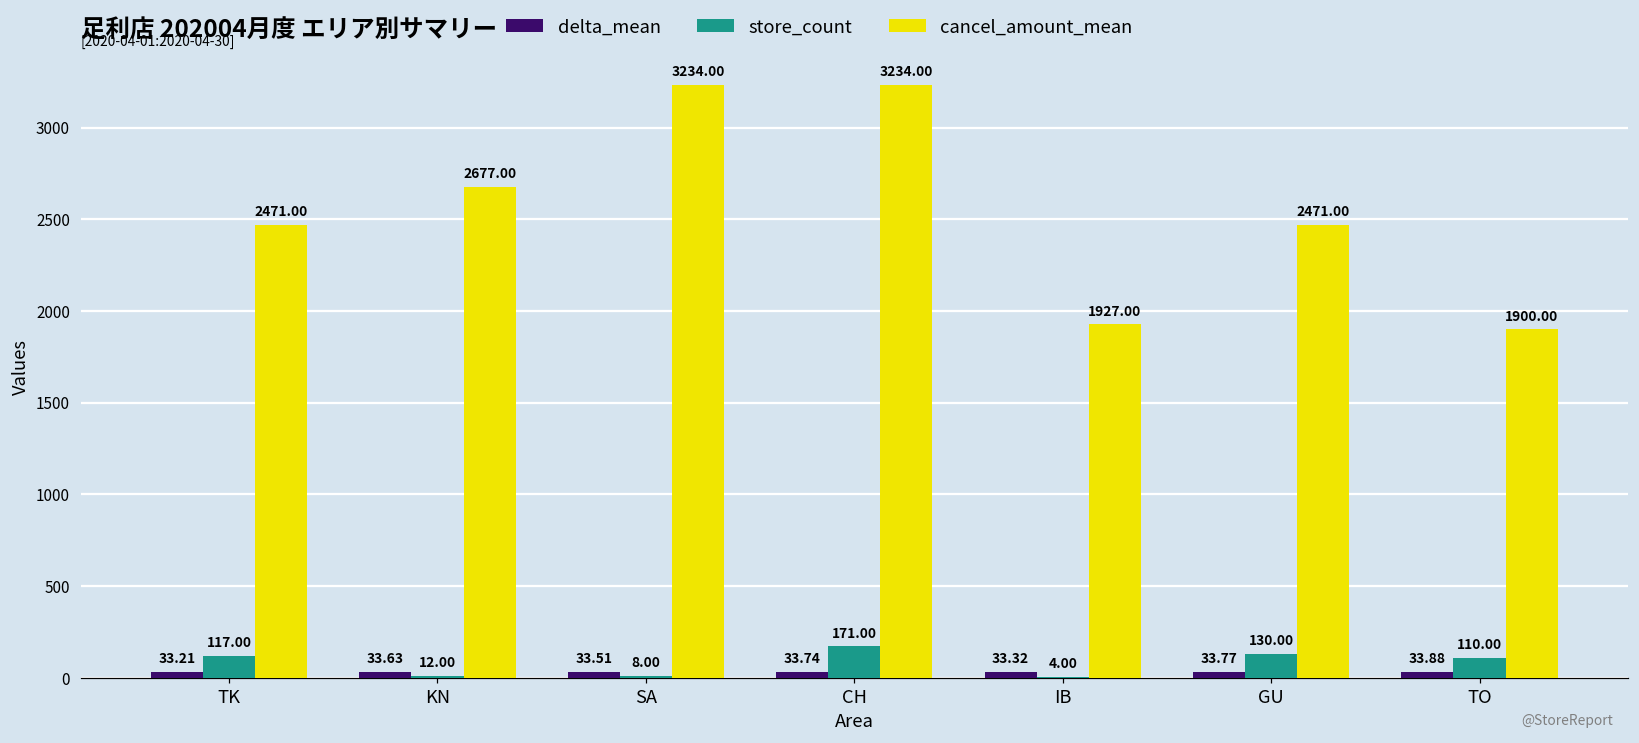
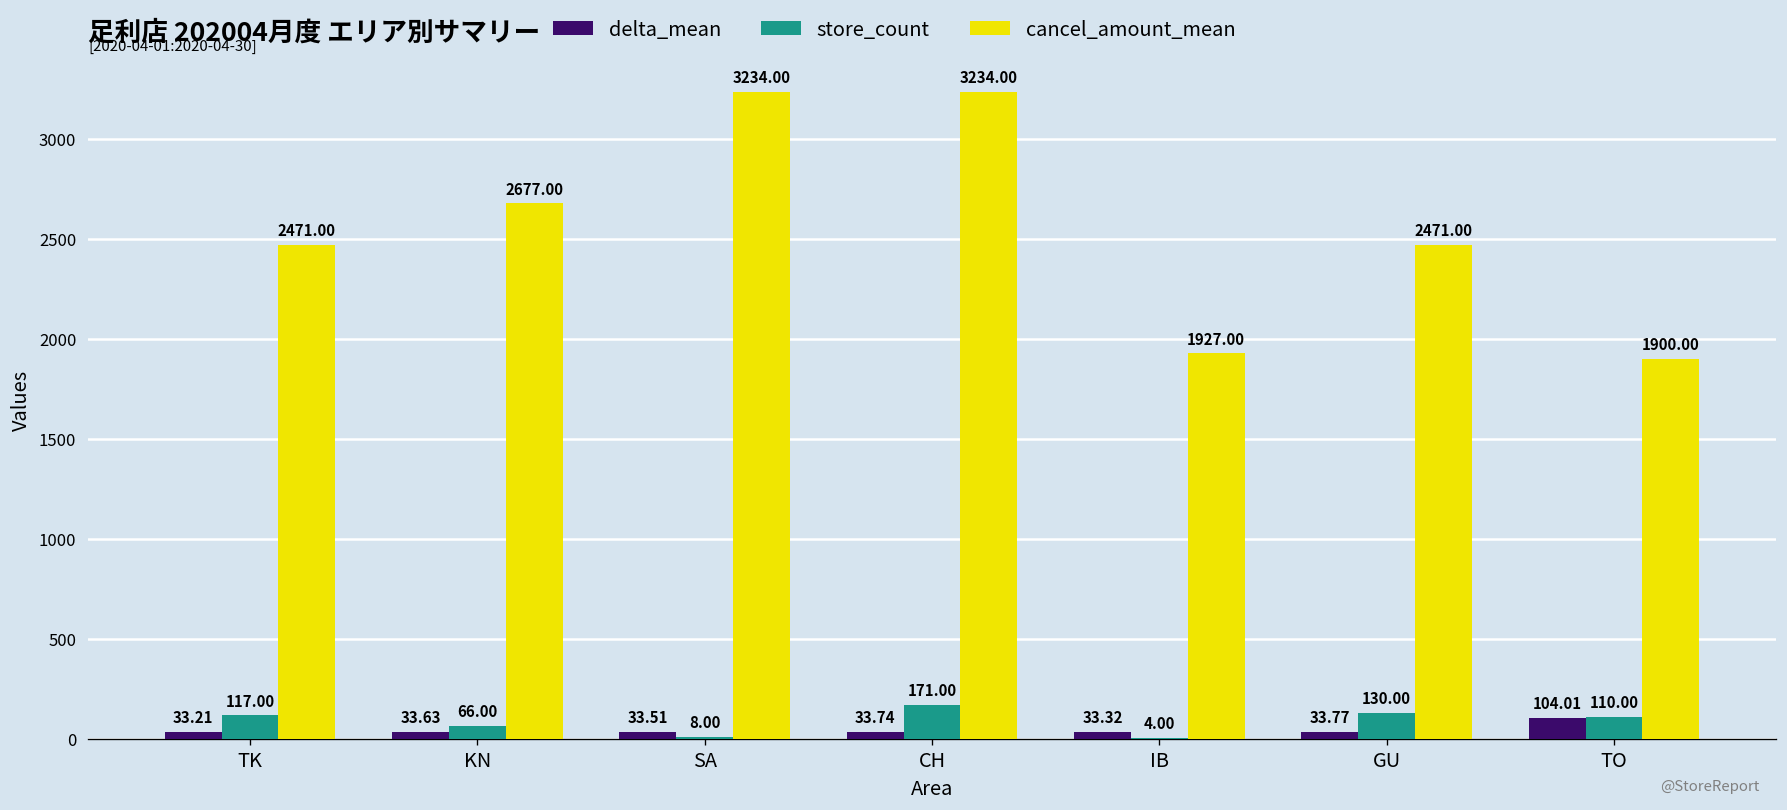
store_count, KN: 12.00 -> 66.00
delta_mean, TO: 33.88 -> 104.01
